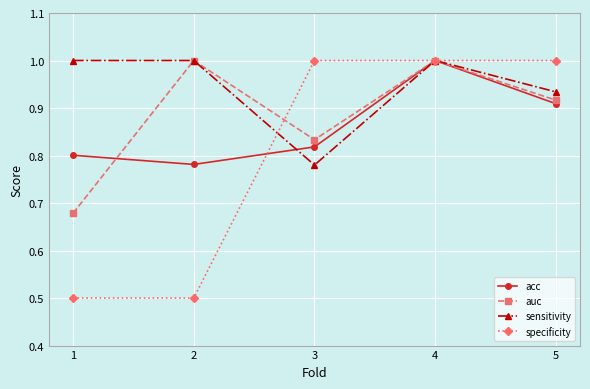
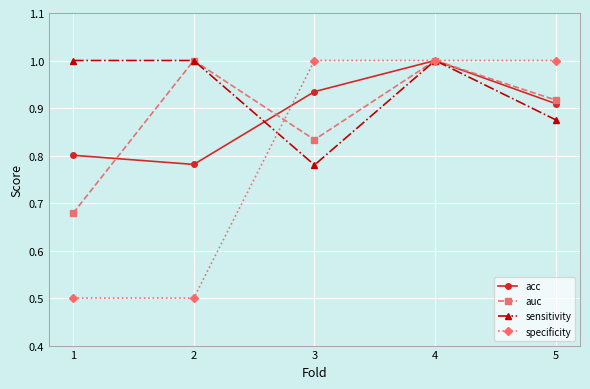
acc, 3: 0.82 -> 0.93
sensitivity, 5: 0.93 -> 0.88
